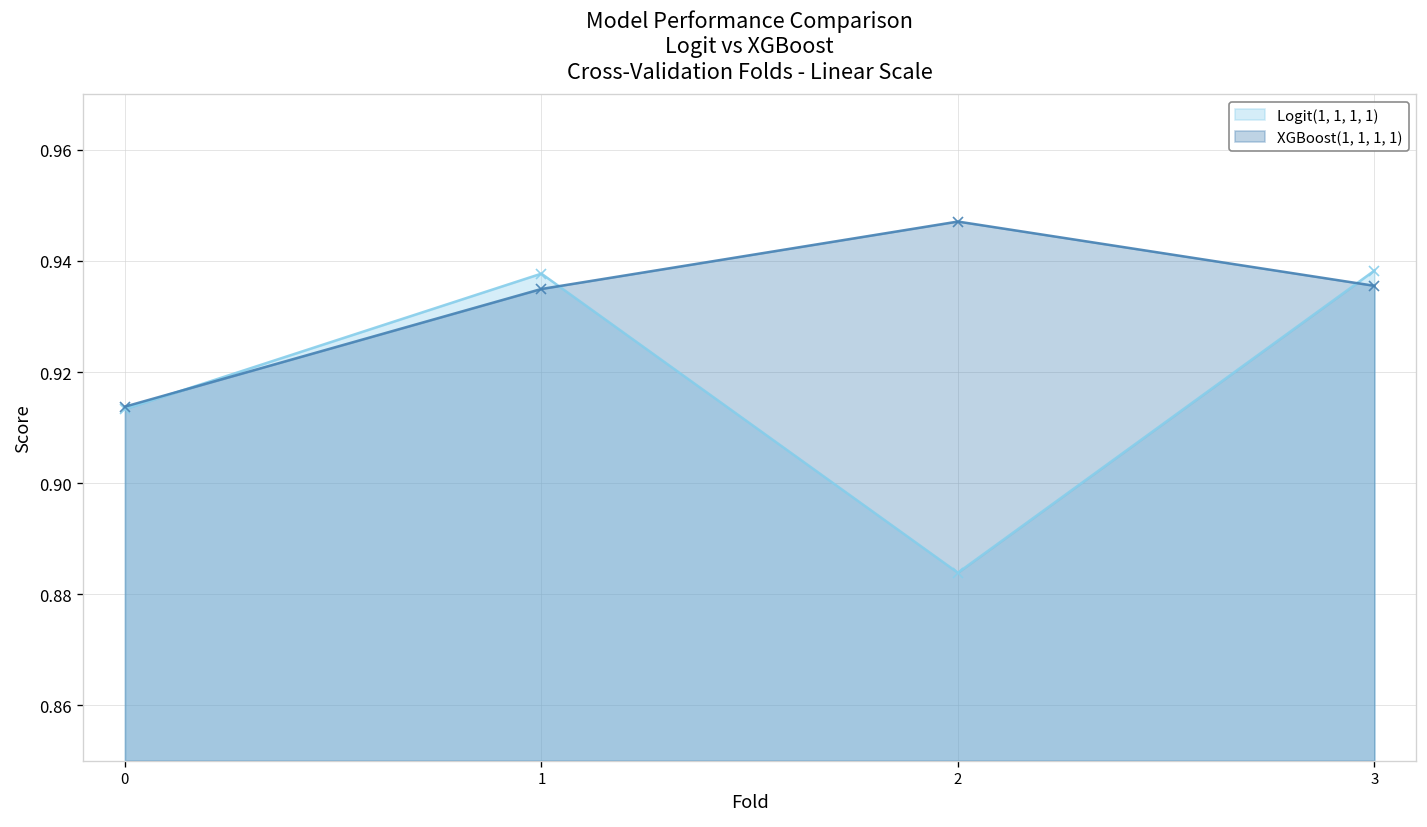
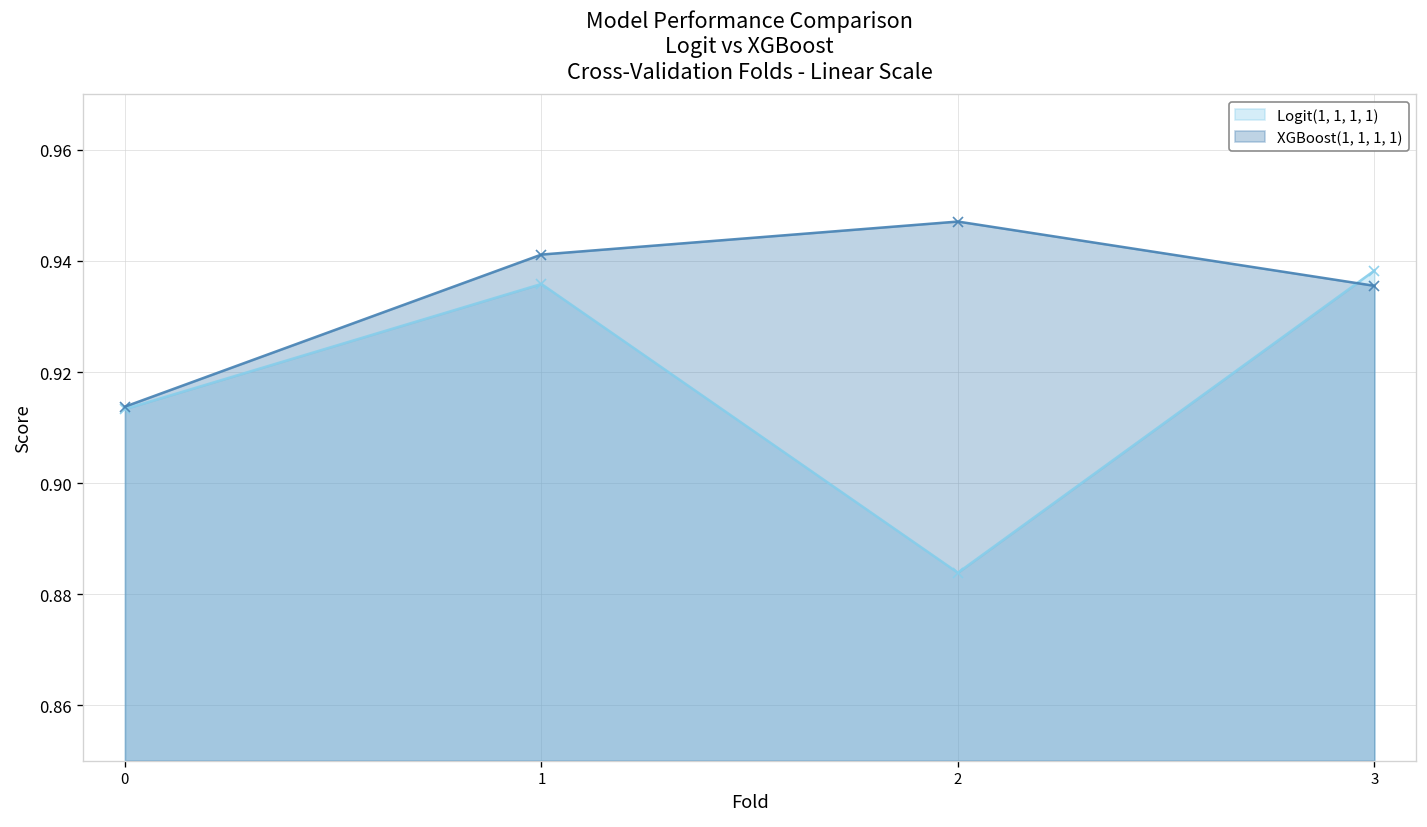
Logit(1, 1, 1, 1), 1: 0.938 -> 0.936
XGBoost(1, 1, 1, 1), 1: 0.935 -> 0.941
